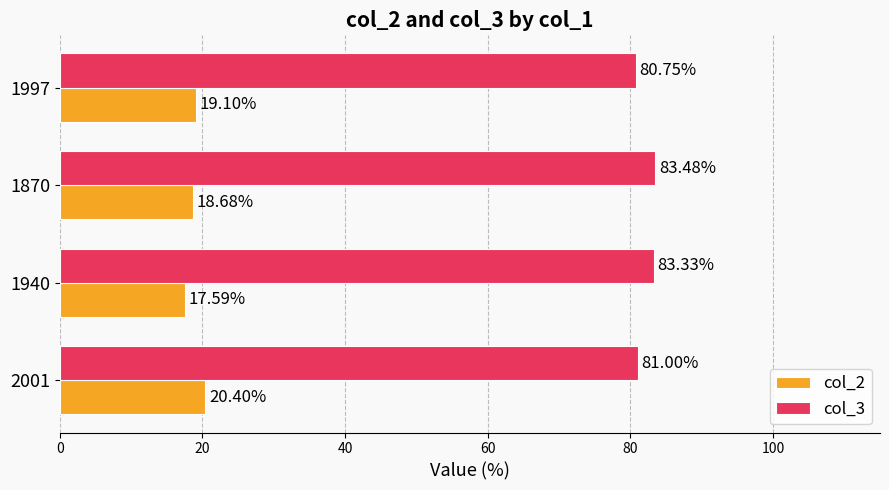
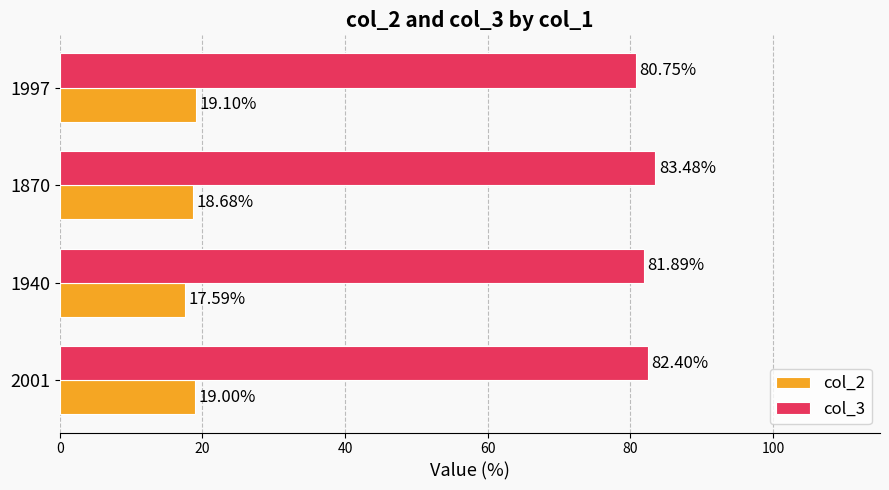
col_3, 1940: 83.33% -> 81.89%
col_3, 2001: 81.00% -> 82.40%
col_2, 2001: 20.40% -> 19.00%
